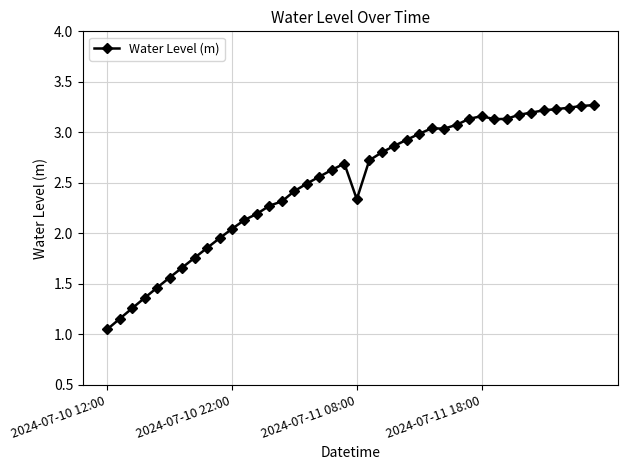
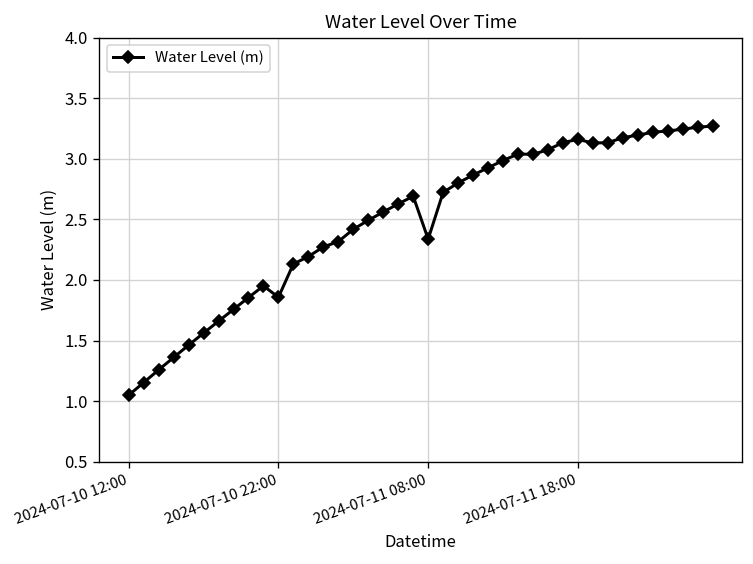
2024-07-10 22:00: 2.04 -> 1.86
